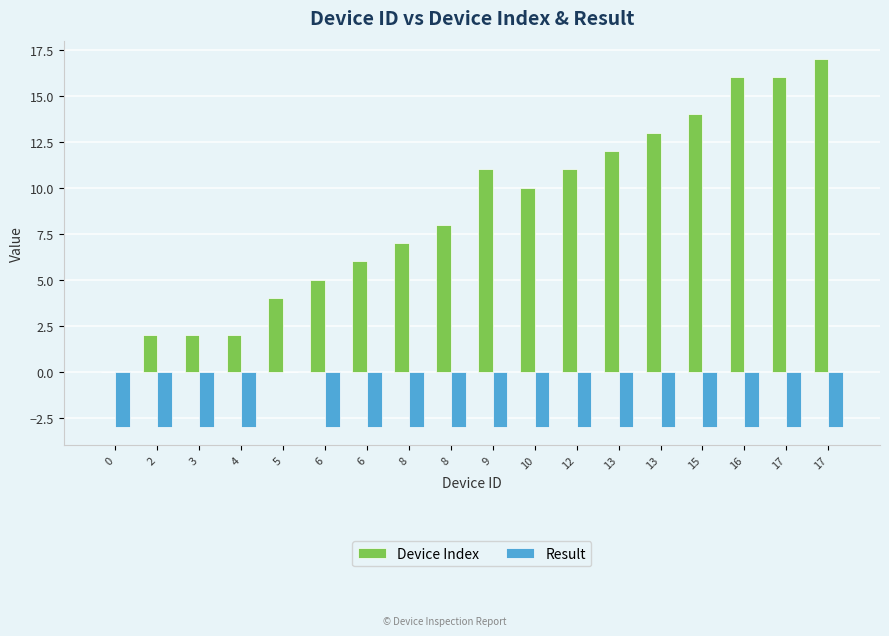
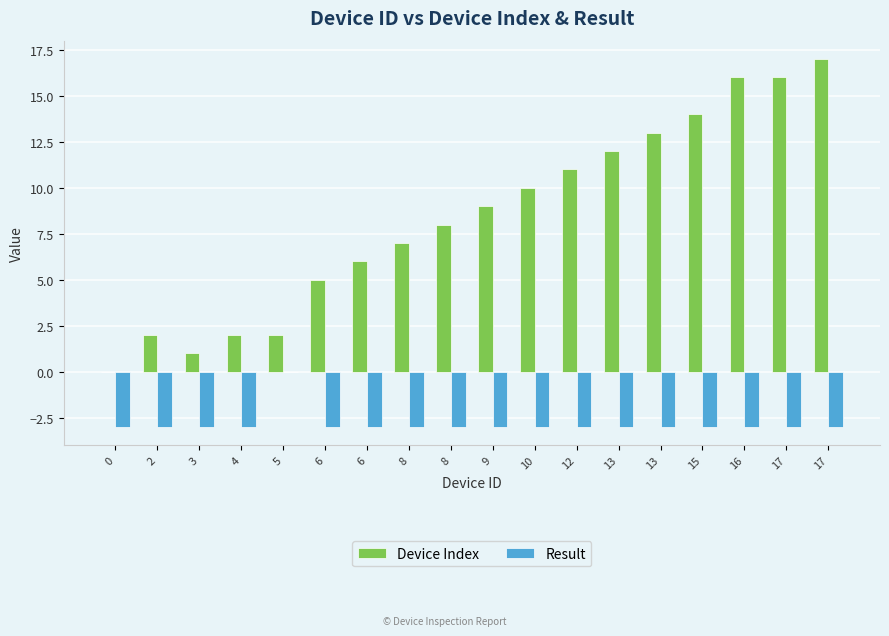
Device Index, 3: 2 -> 1
Device Index, 5: 4 -> 2
Device Index, 9: 11 -> 9
